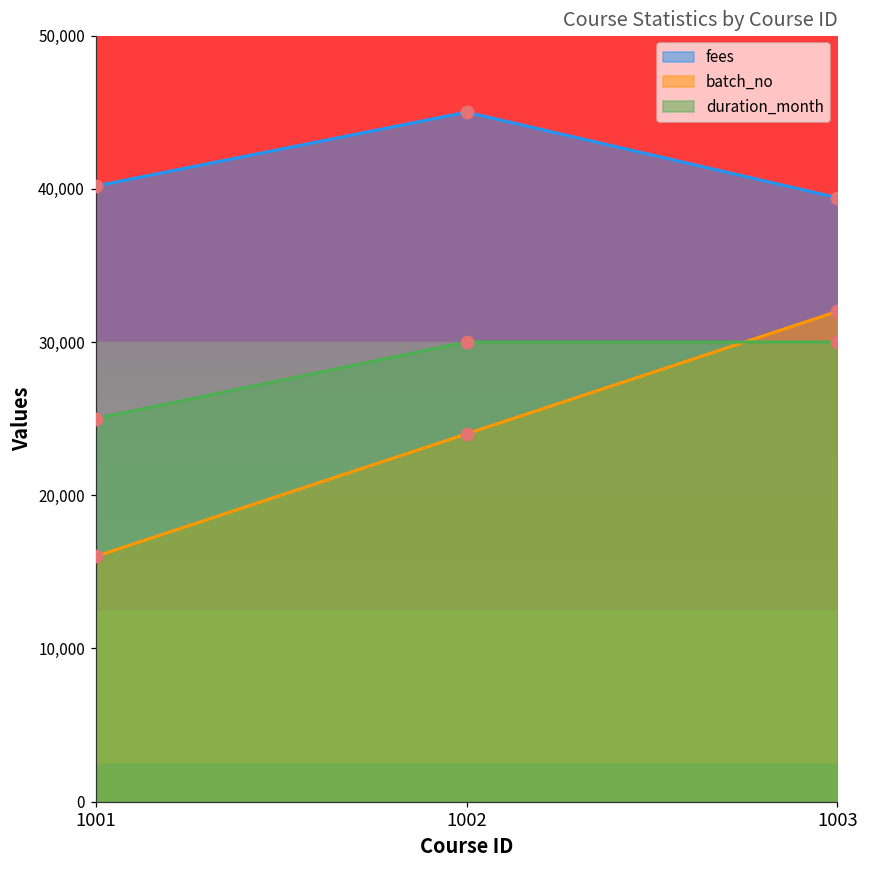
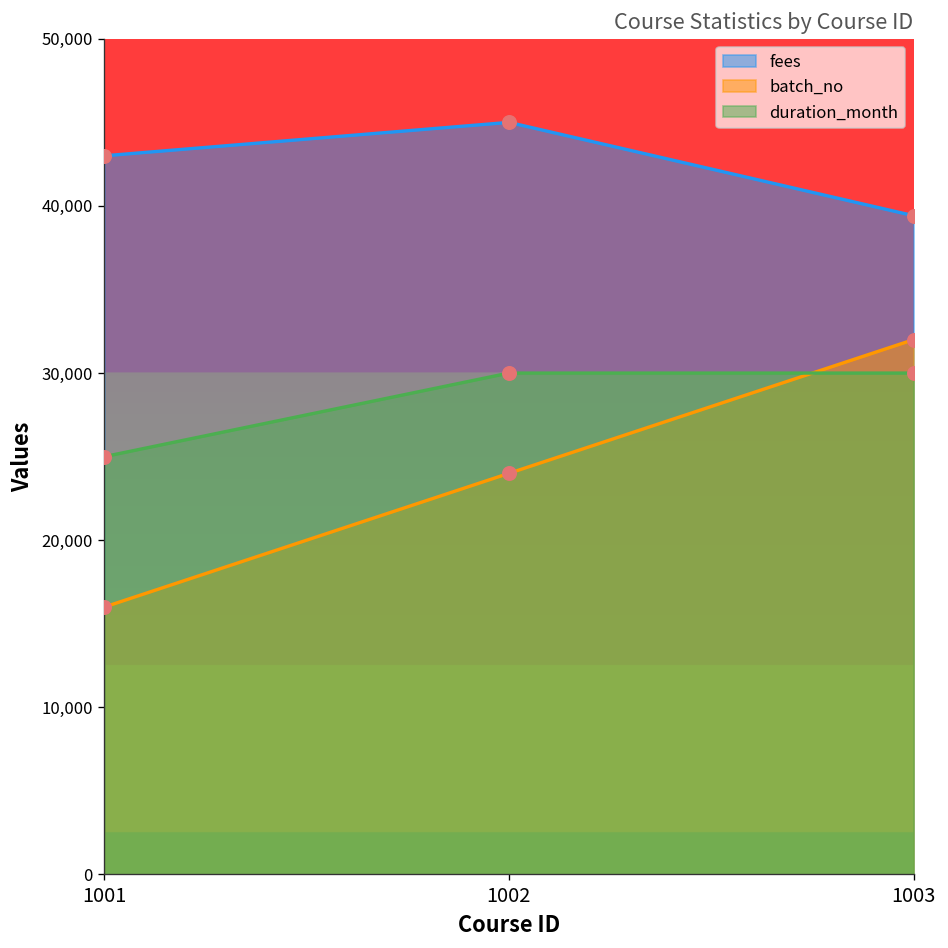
fees, 1001: 40,200 -> 43,000
